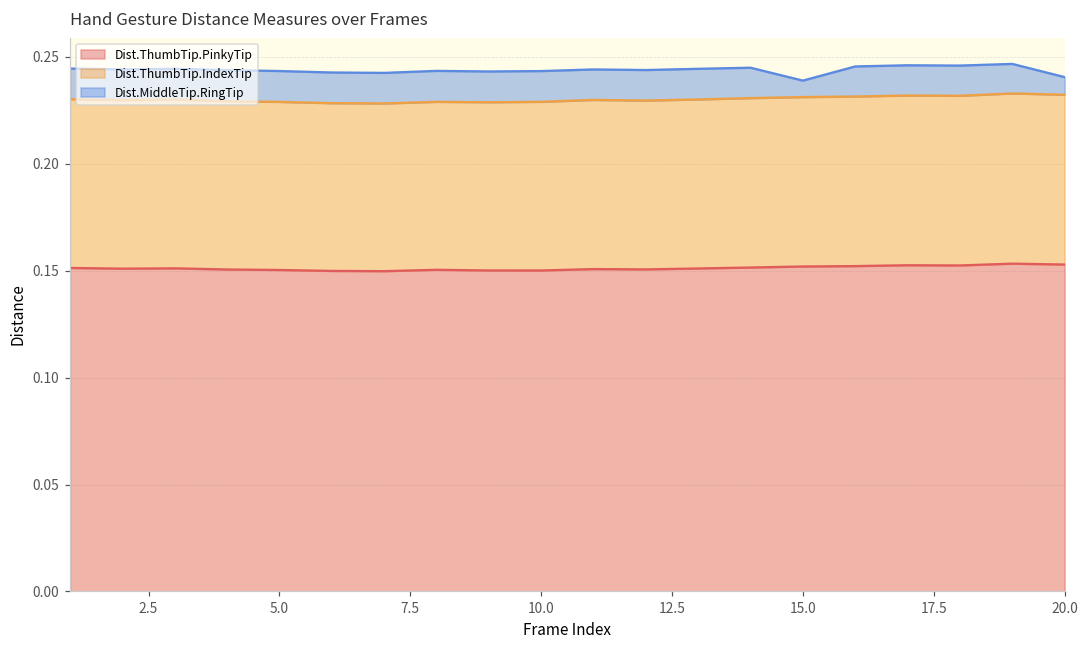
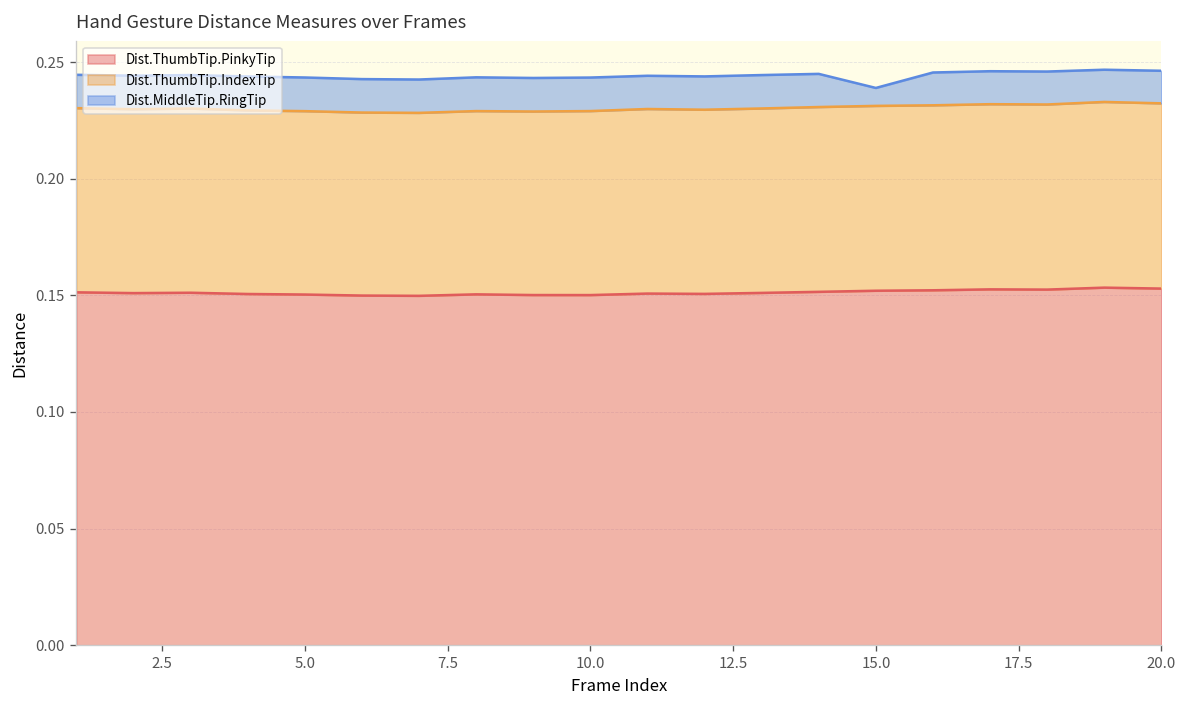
Dist.MiddleTip.RingTip, 20.0: 0.008 -> 0.014
